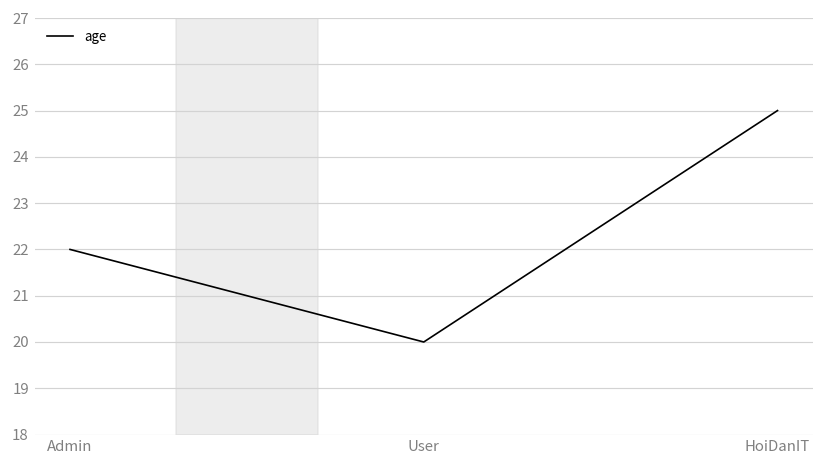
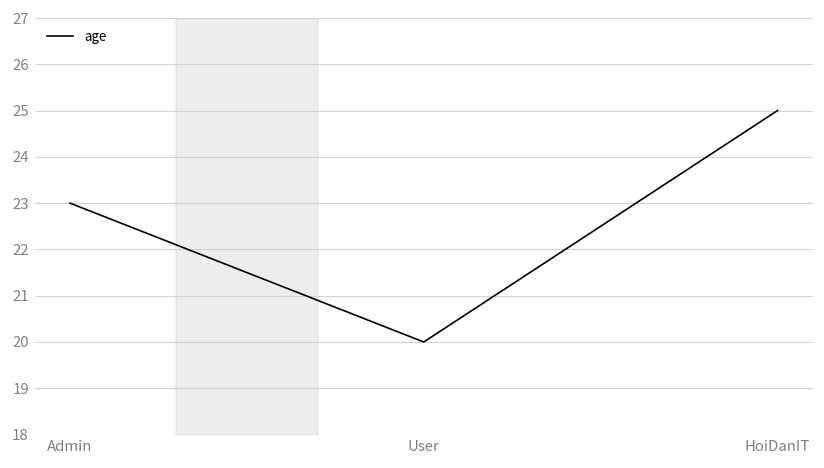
Admin: 22 -> 23
